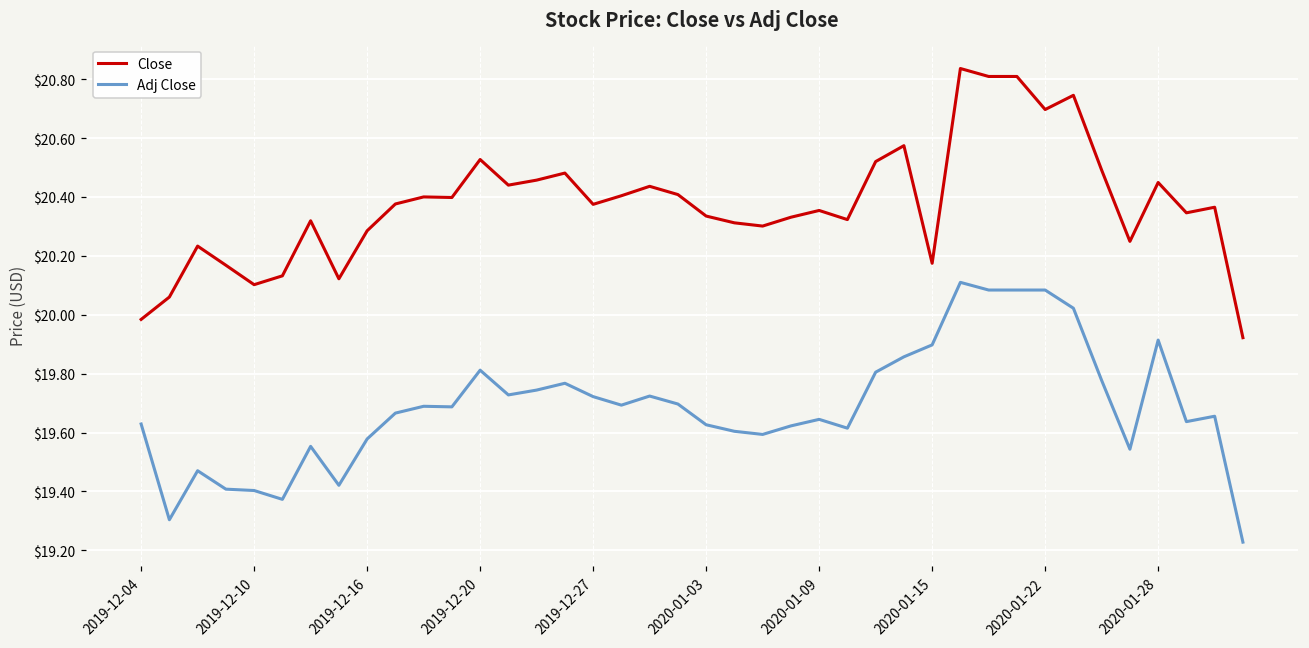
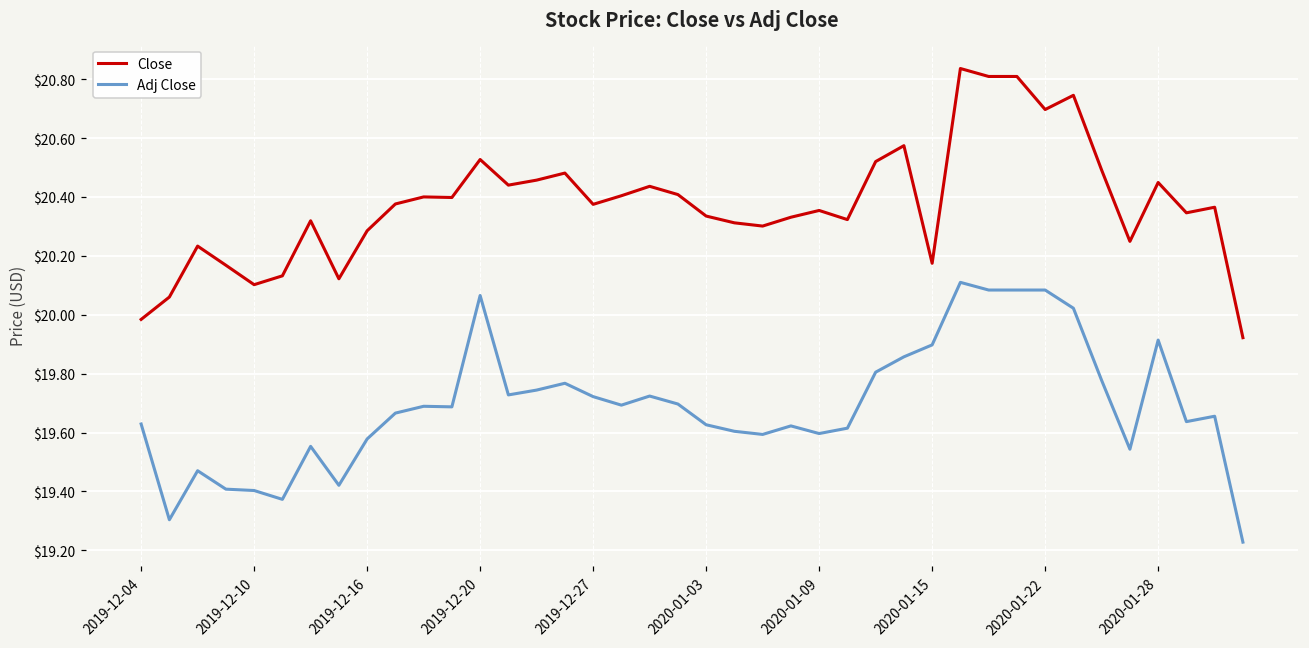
Adj Close, 2019-12-20: $19.81 -> $20.07
Adj Close, 2020-01-09: $19.64 -> $19.60
